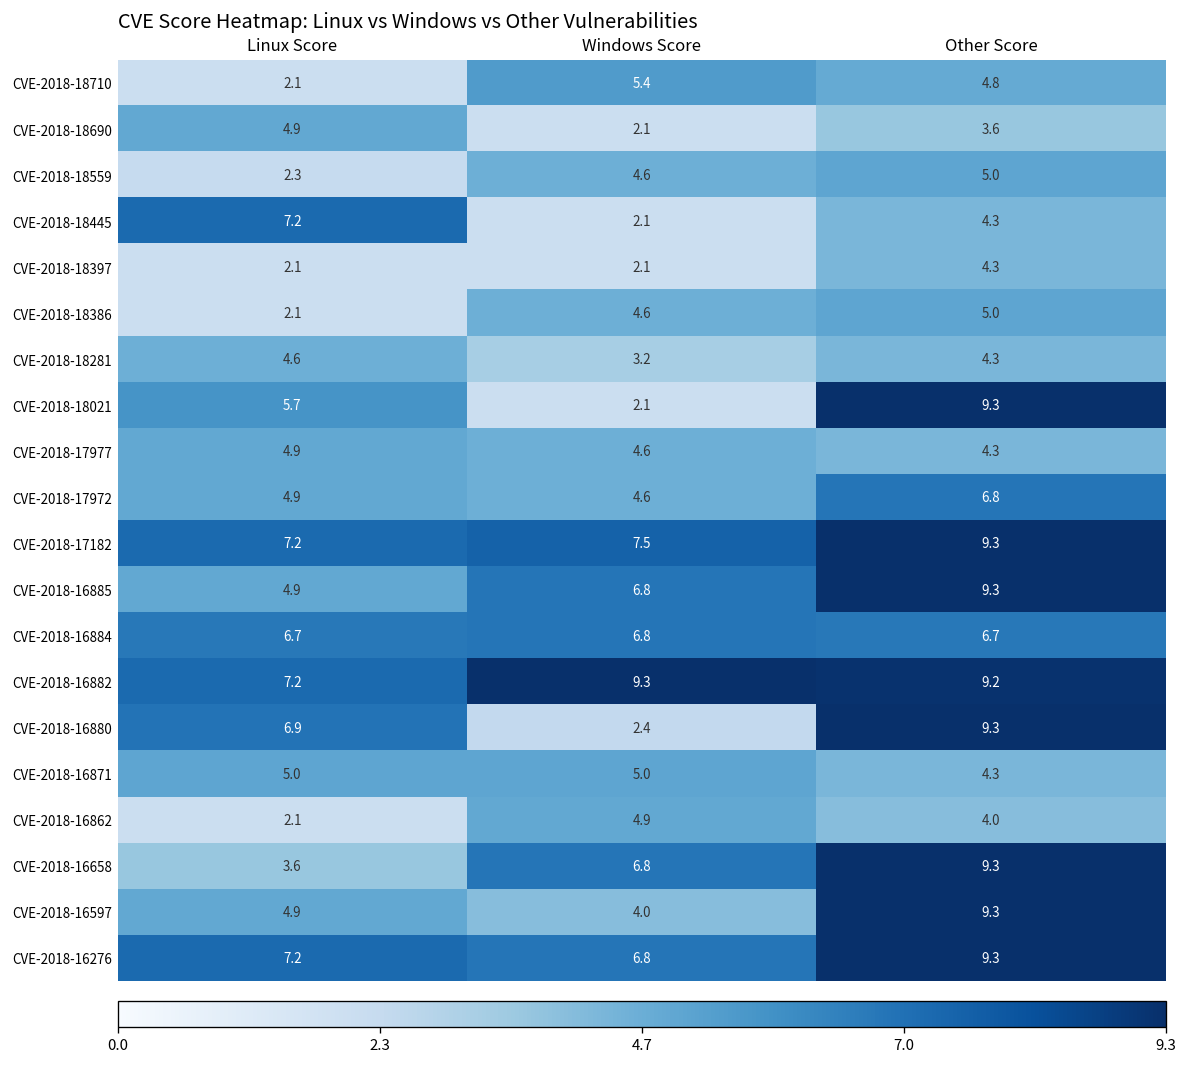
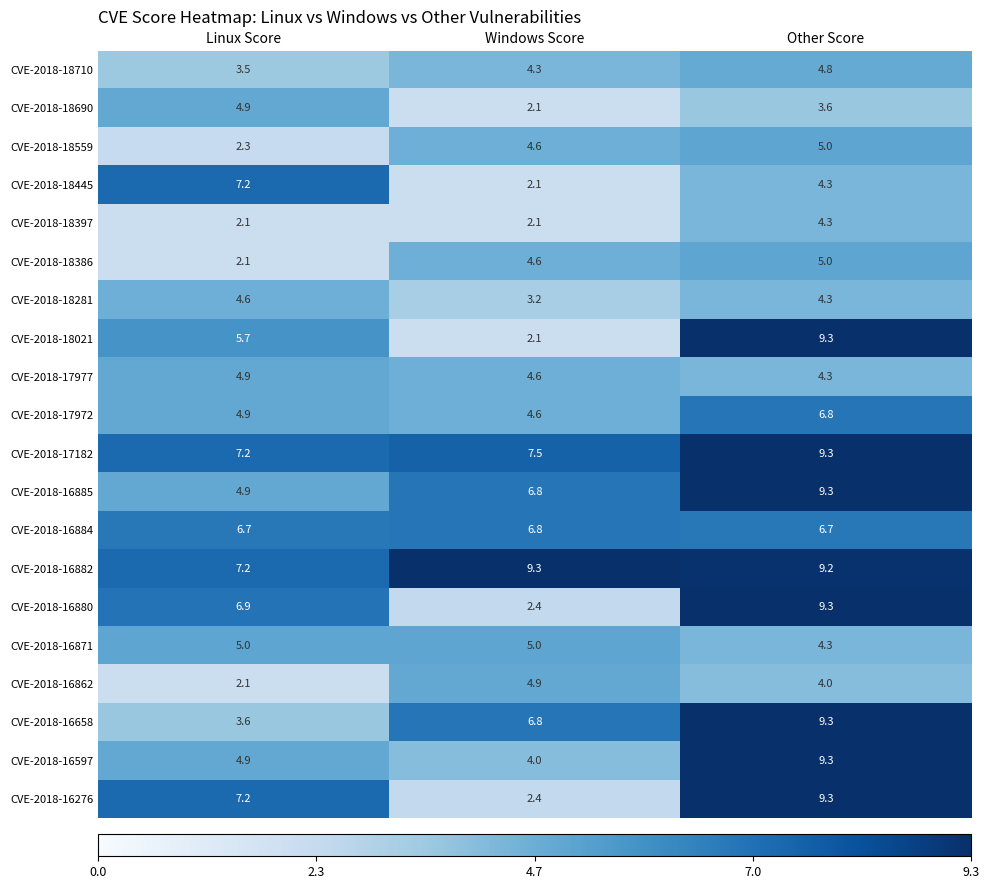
CVE-2018-18710, Linux Score: 2.1 -> 3.5
CVE-2018-18710, Windows Score: 5.4 -> 4.3
CVE-2018-16276, Windows Score: 6.8 -> 2.4
